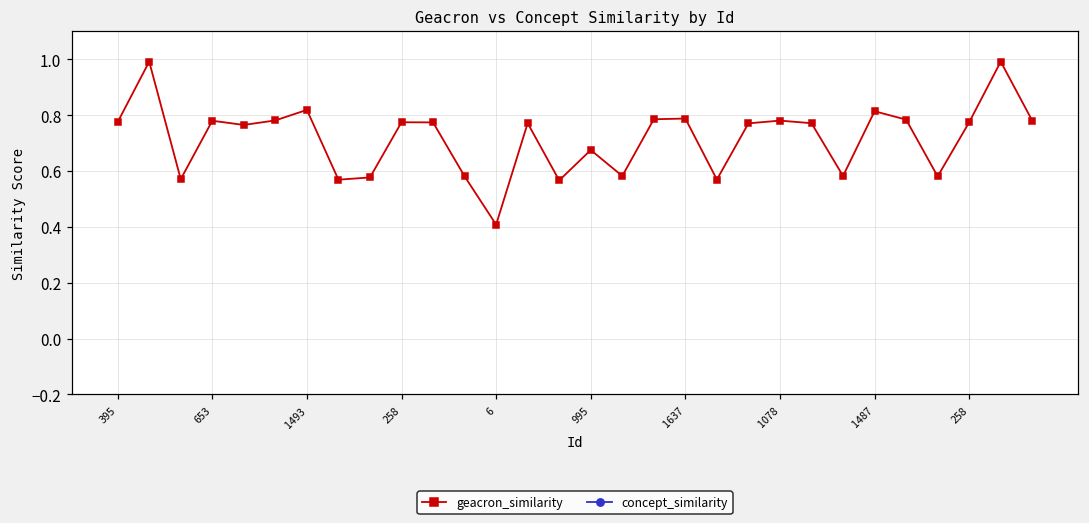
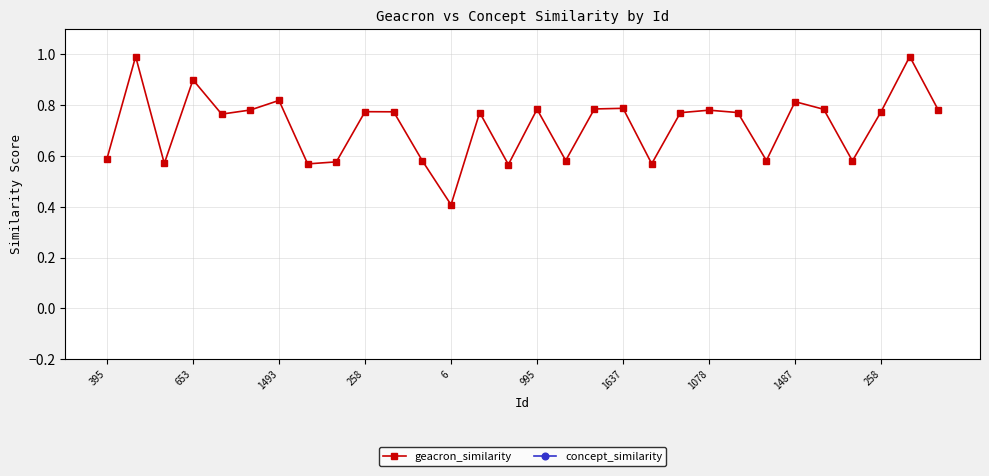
395: 0.78 -> 0.59
653: 0.78 -> 0.90
995: 0.68 -> 0.78
